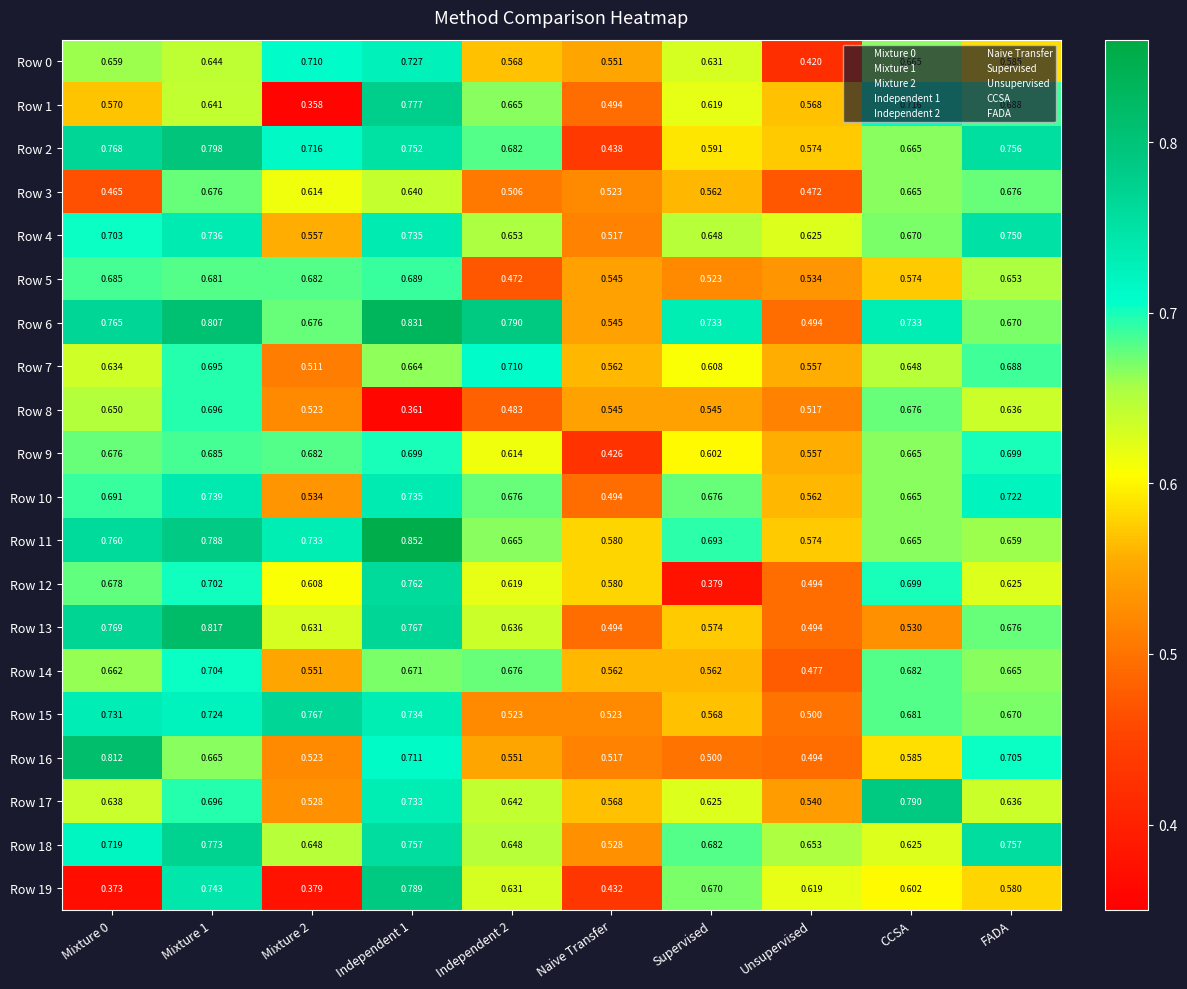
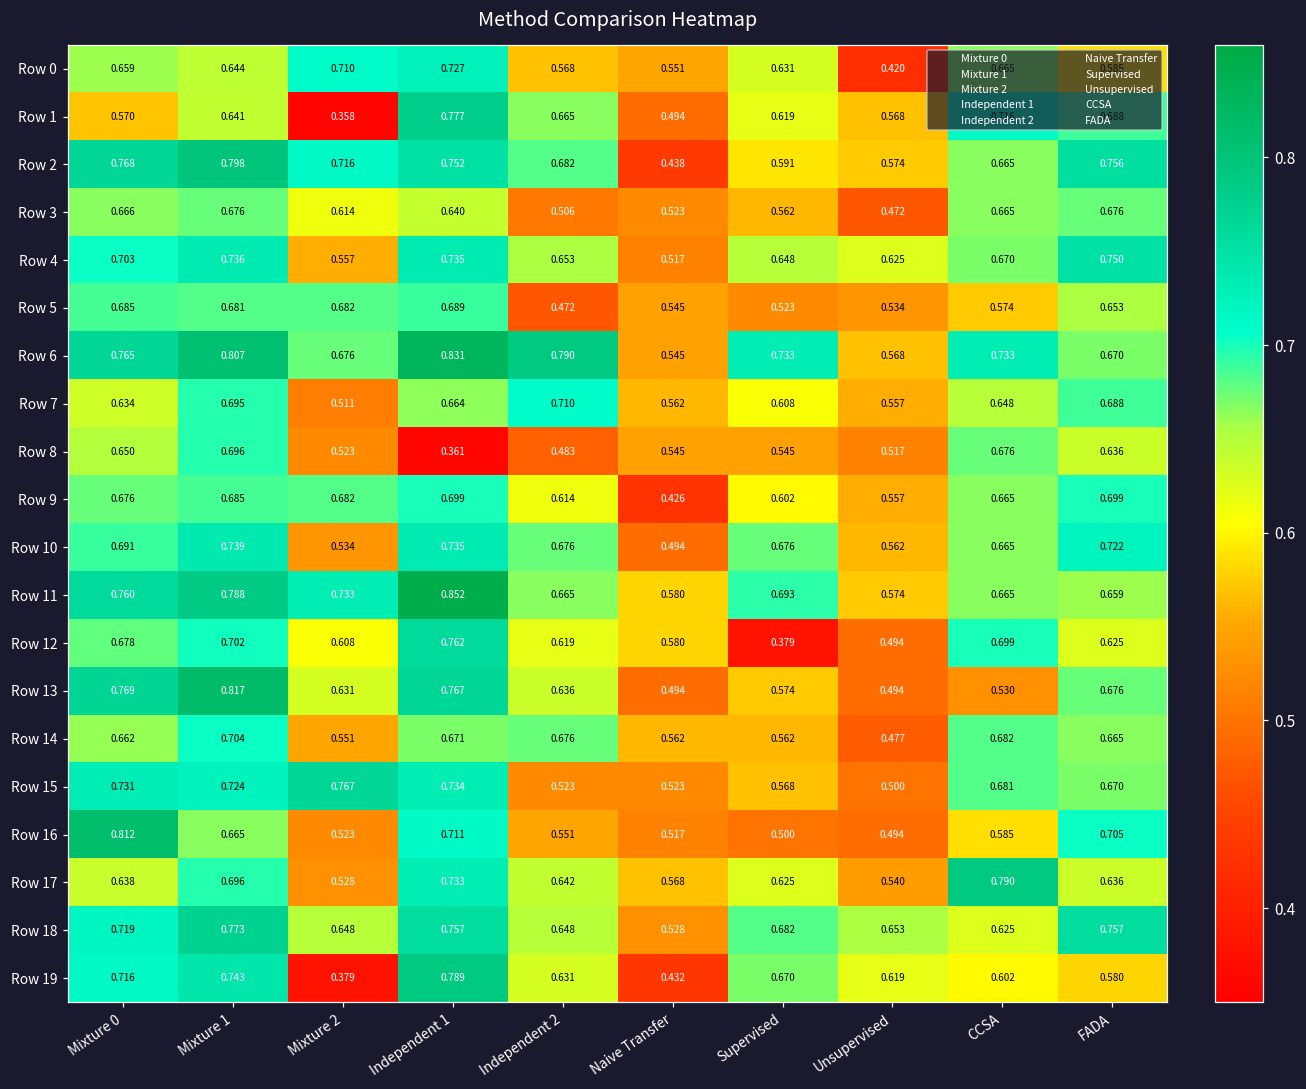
Row 3, Mixture 0: 0.465 -> 0.666
Row 6, Unsupervised: 0.494 -> 0.568
Row 19, Mixture 0: 0.373 -> 0.716
